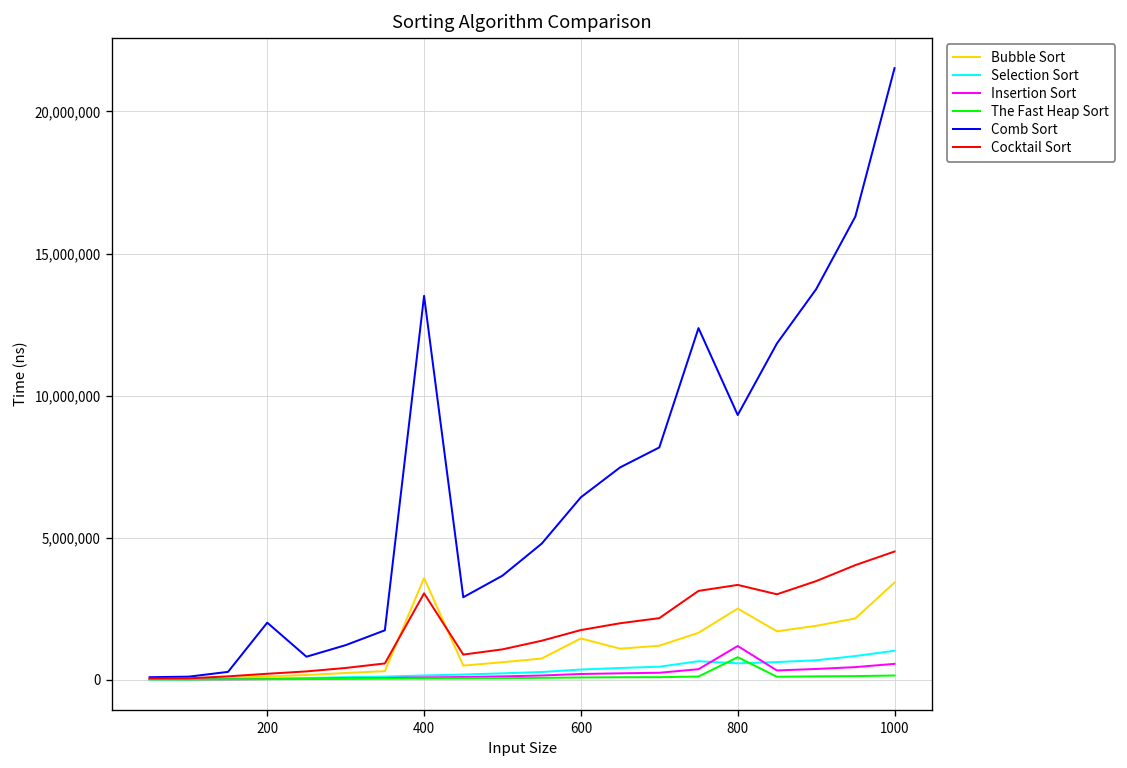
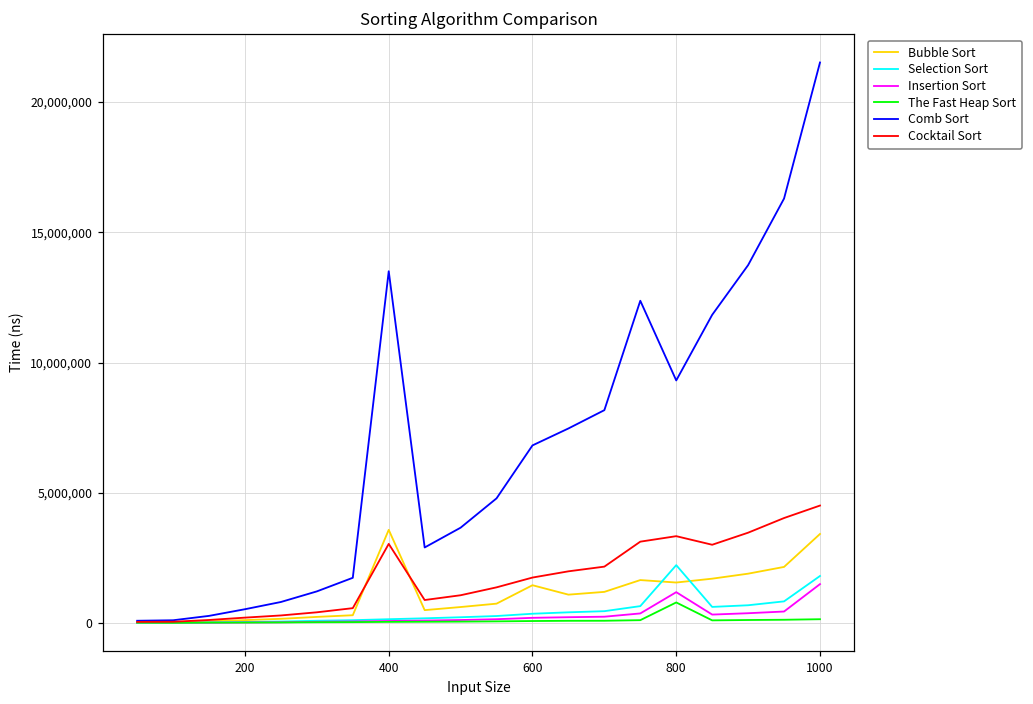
Comb Sort, 200: 2,000,000 -> 500,000
Comb Sort, 600: 6,400,000 -> 6,800,000
Bubble Sort, 800: 2,500,000 -> 1,600,000
Selection Sort, 800: 600,000 -> 2,200,000
Selection Sort, 1000: 1,000,000 -> 1,800,000
Insertion Sort, 1000: 600,000 -> 1,500,000
